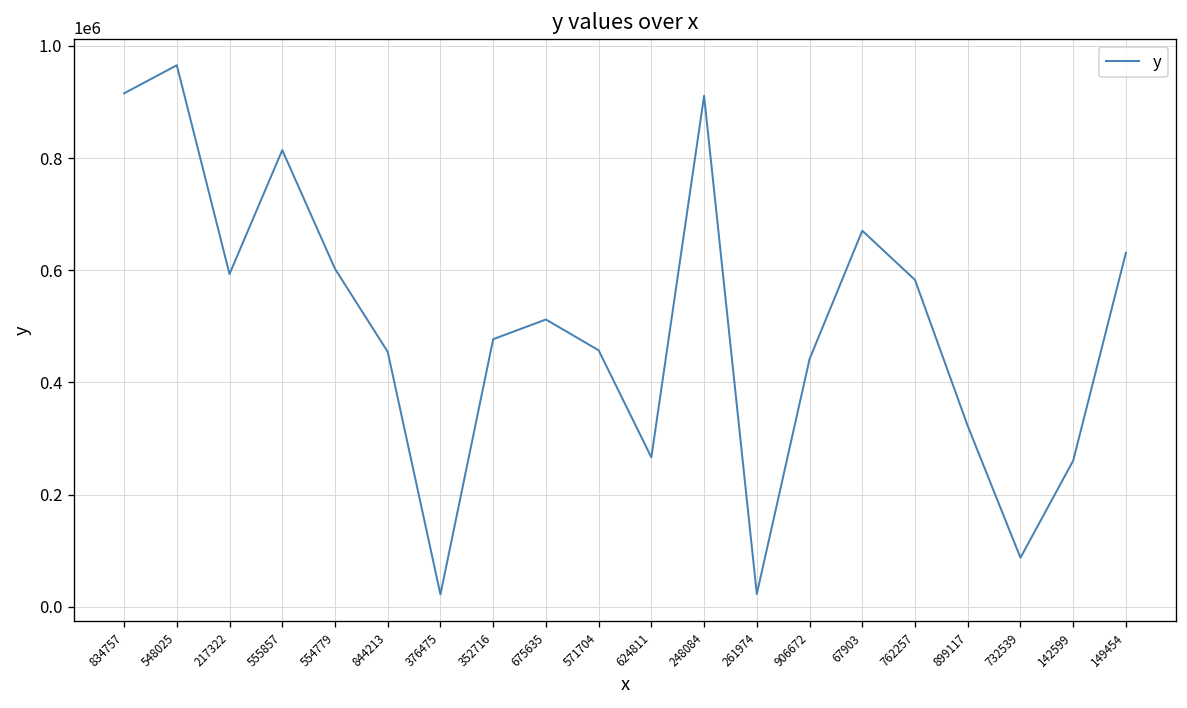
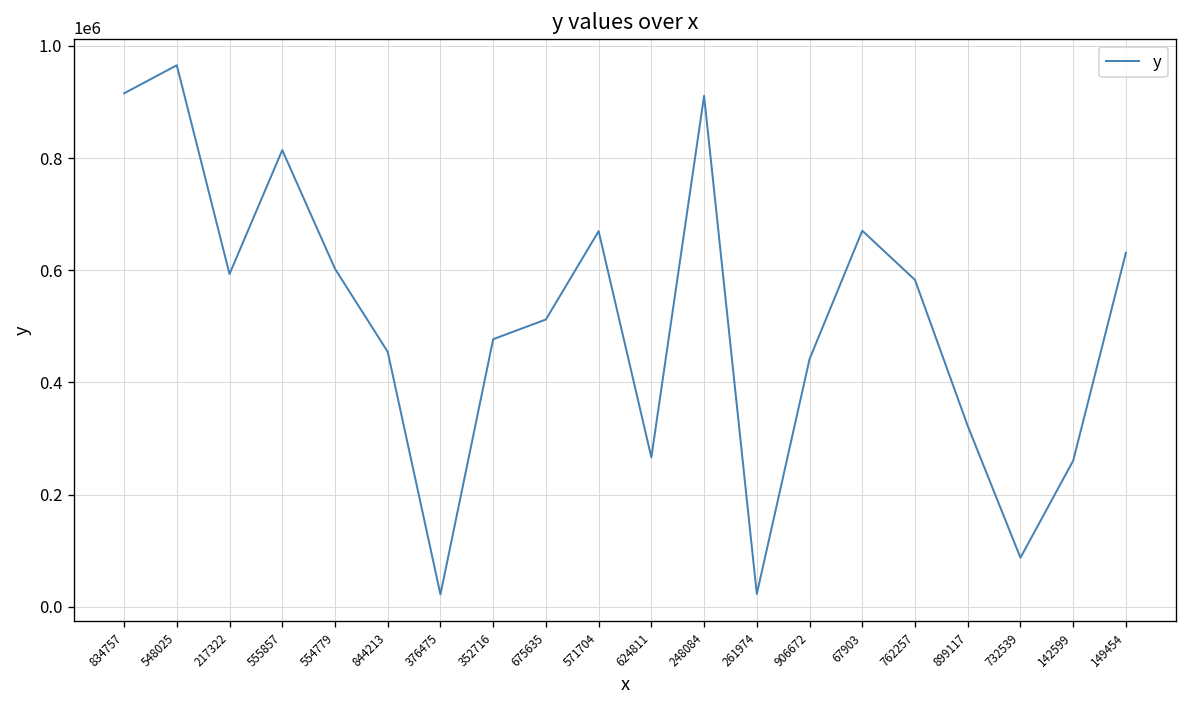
571704: 460000 -> 670000
